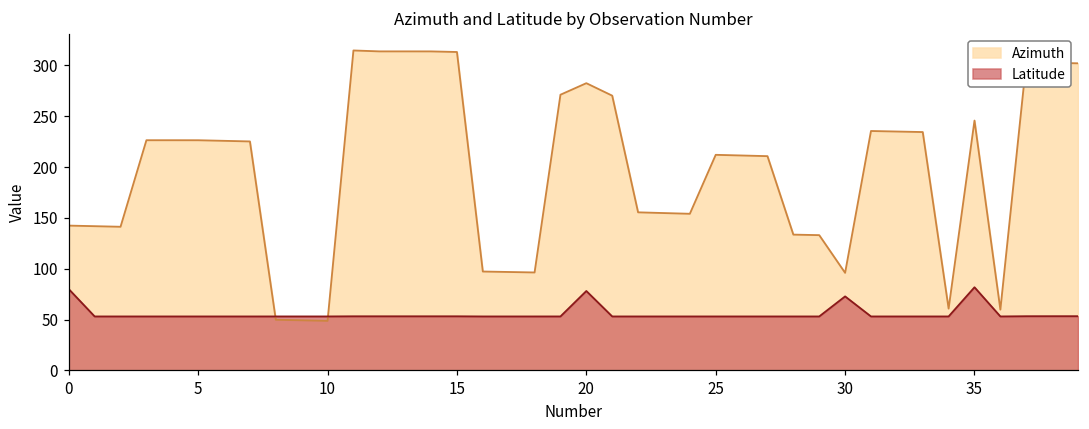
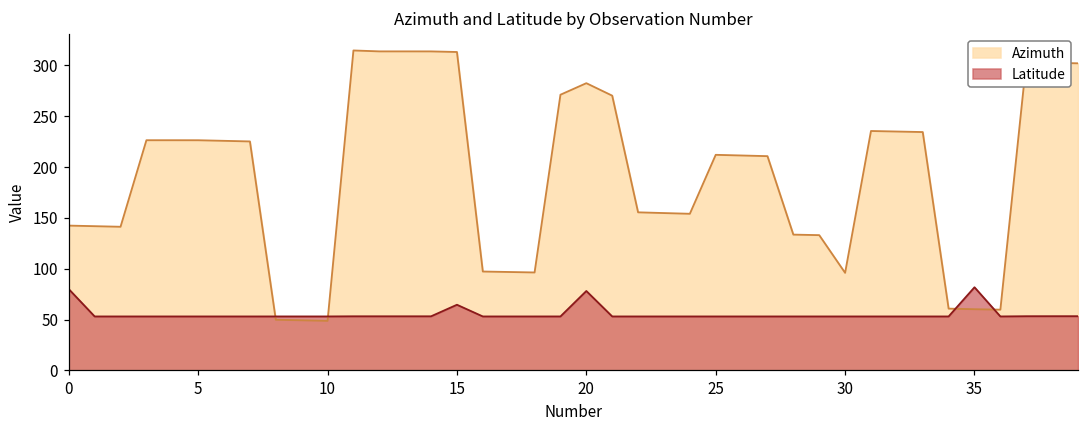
Latitude, 15: 50 -> 60
Latitude, 30: 70 -> 50
Azimuth, 35: 250 -> 60
